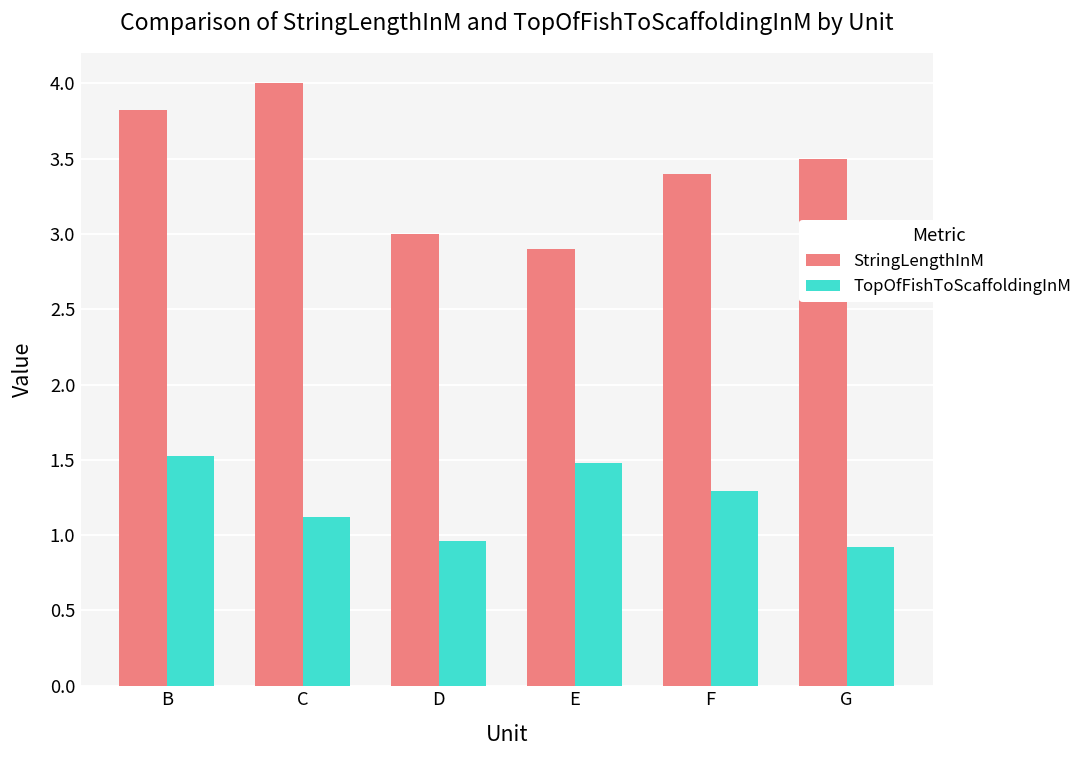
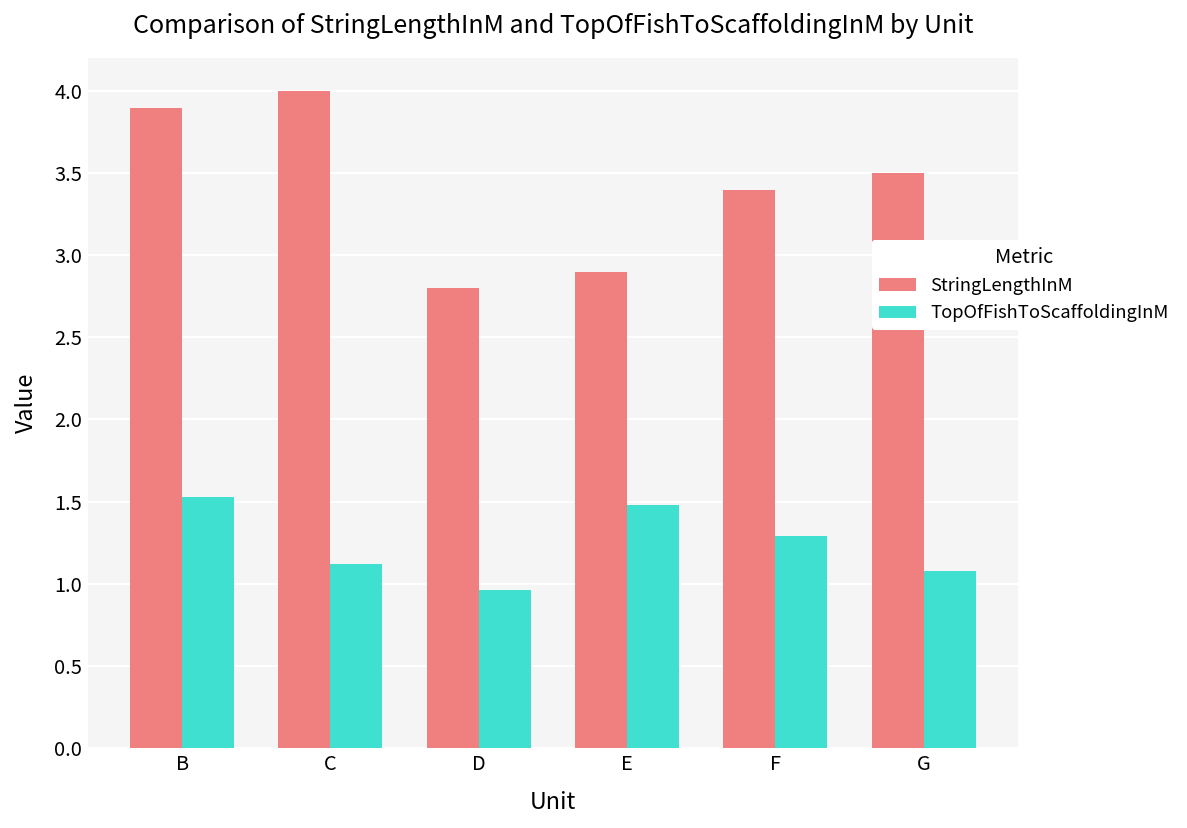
StringLengthInM, B: 3.83 -> 3.90
StringLengthInM, D: 3.0 -> 2.8
TopOfFishToScaffoldingInM, G: 0.92 -> 1.08
